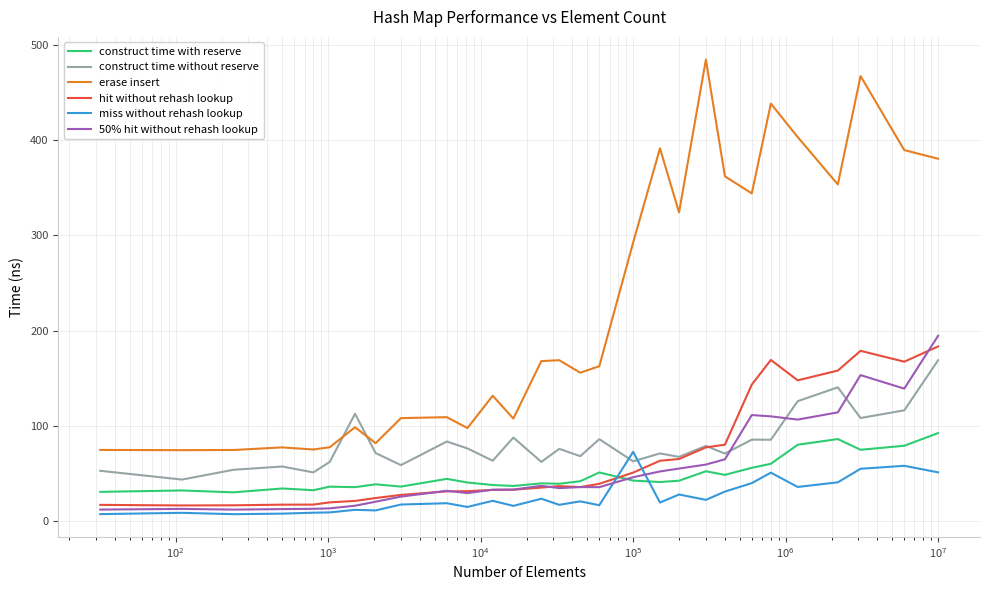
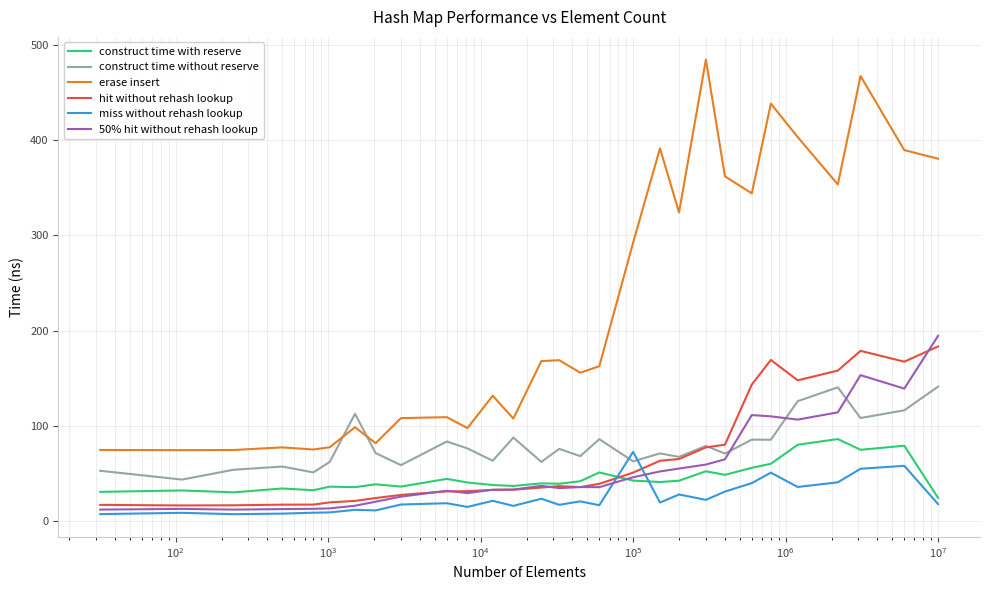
construct time with reserve, 10^7: 90 -> 20
construct time without reserve, 10^7: 170 -> 140
miss without rehash lookup, 10^7: 50 -> 20
